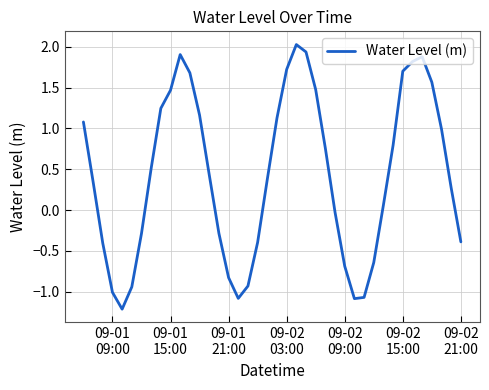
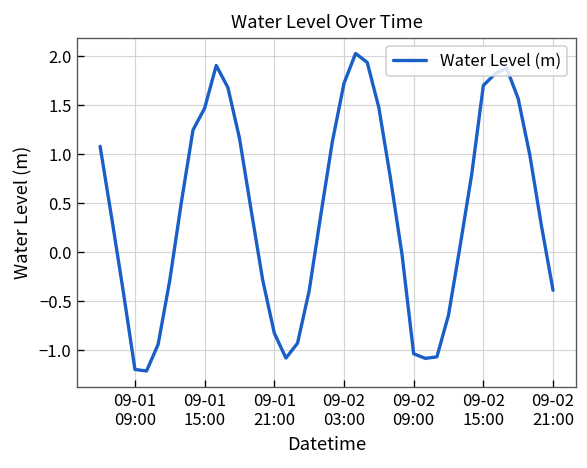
09-01 09:00: -1.0 -> -1.2
09-02 09:00: -0.7 -> -1.0
